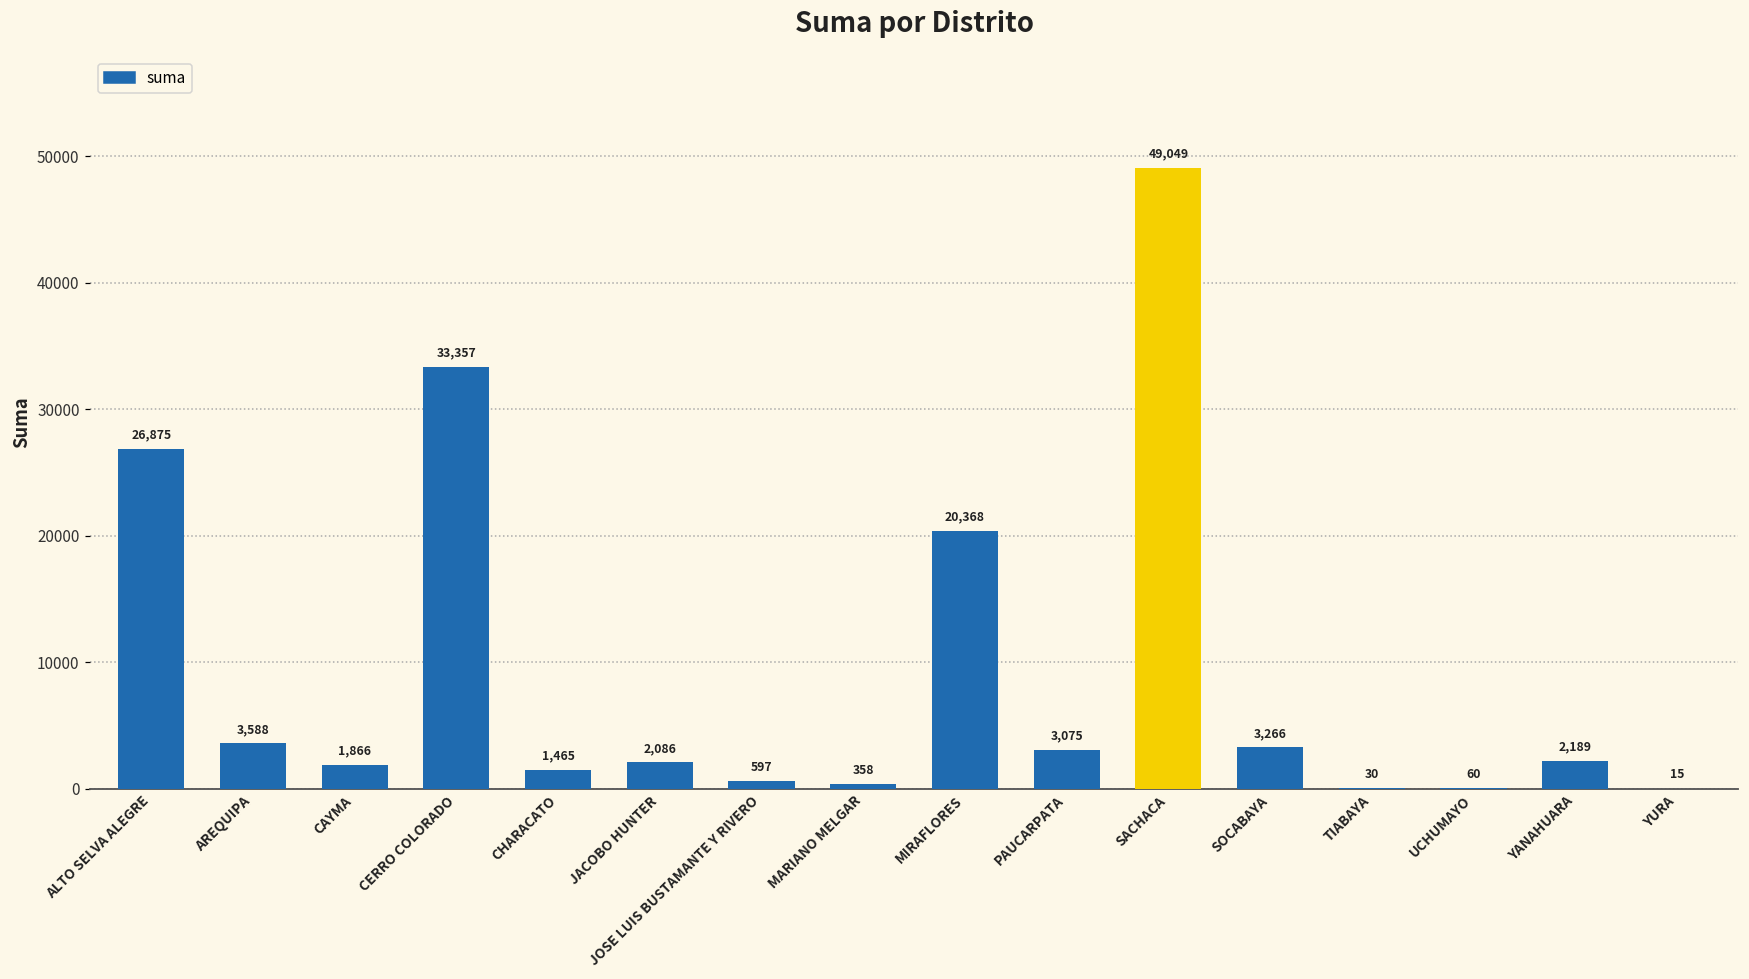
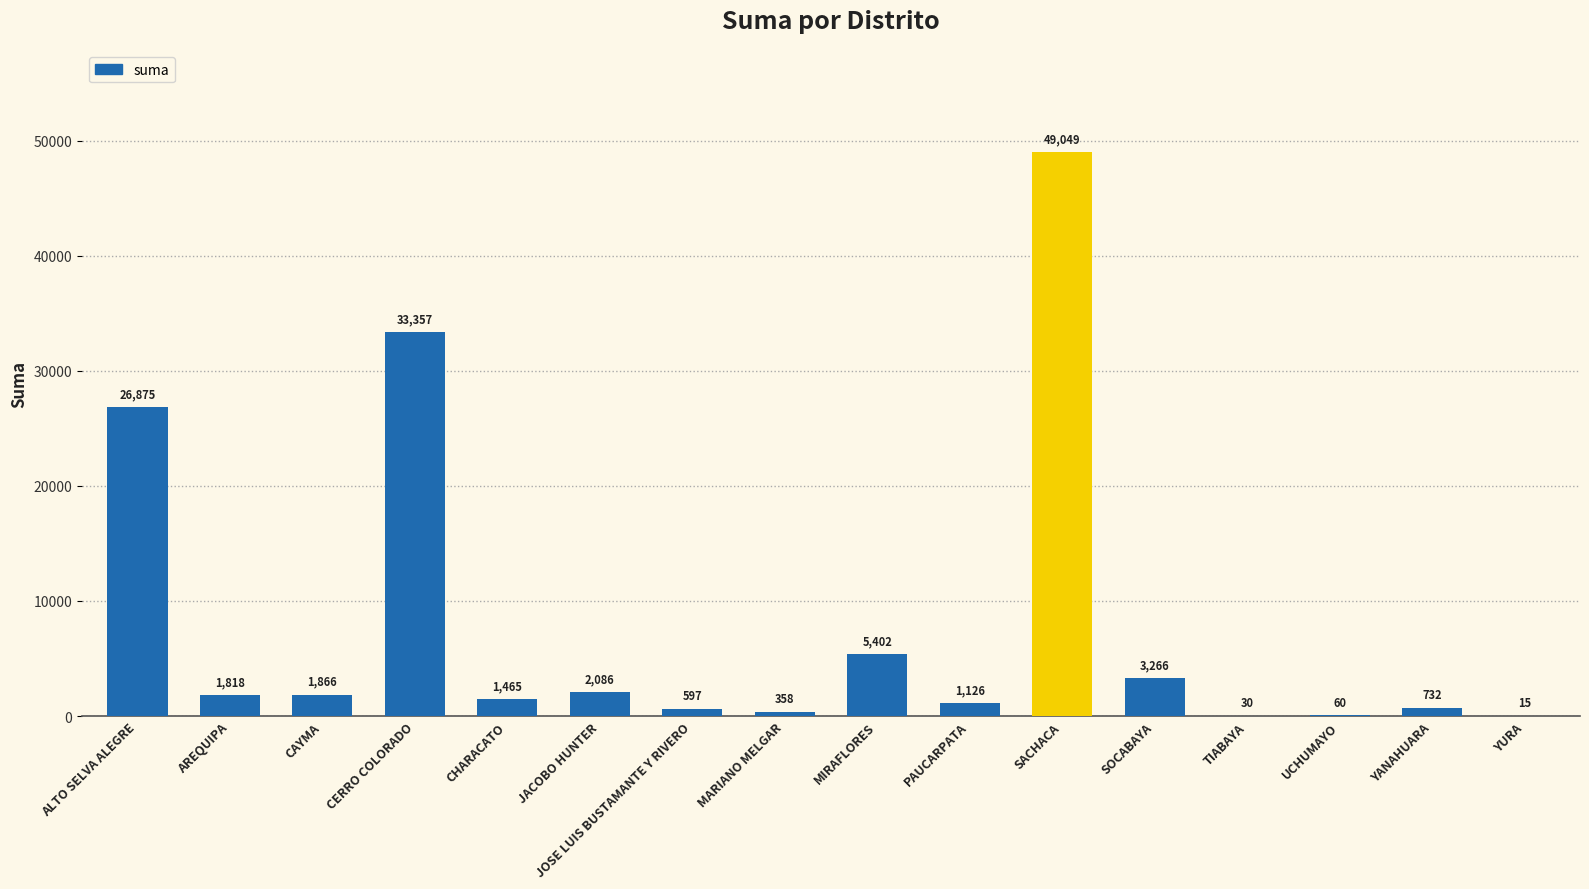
AREQUIPA: 3,588 -> 1,818
MIRAFLORES: 20,368 -> 5,402
PAUCARPATA: 3,075 -> 1,126
YANAHUARA: 2,189 -> 732
